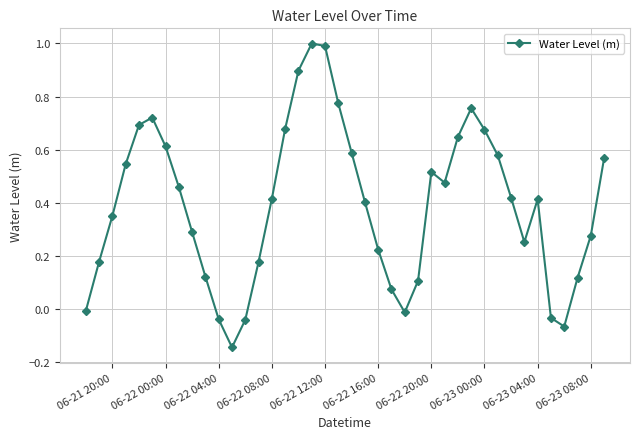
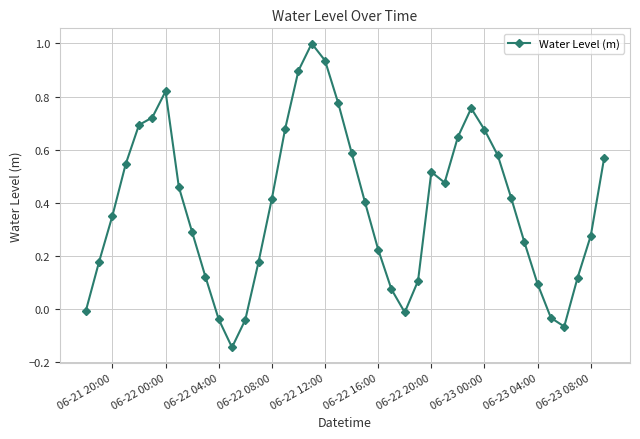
06-22 00:00: 0.61 -> 0.82
06-22 12:00: 0.99 -> 0.94
06-23 04:00: 0.41 -> 0.09
